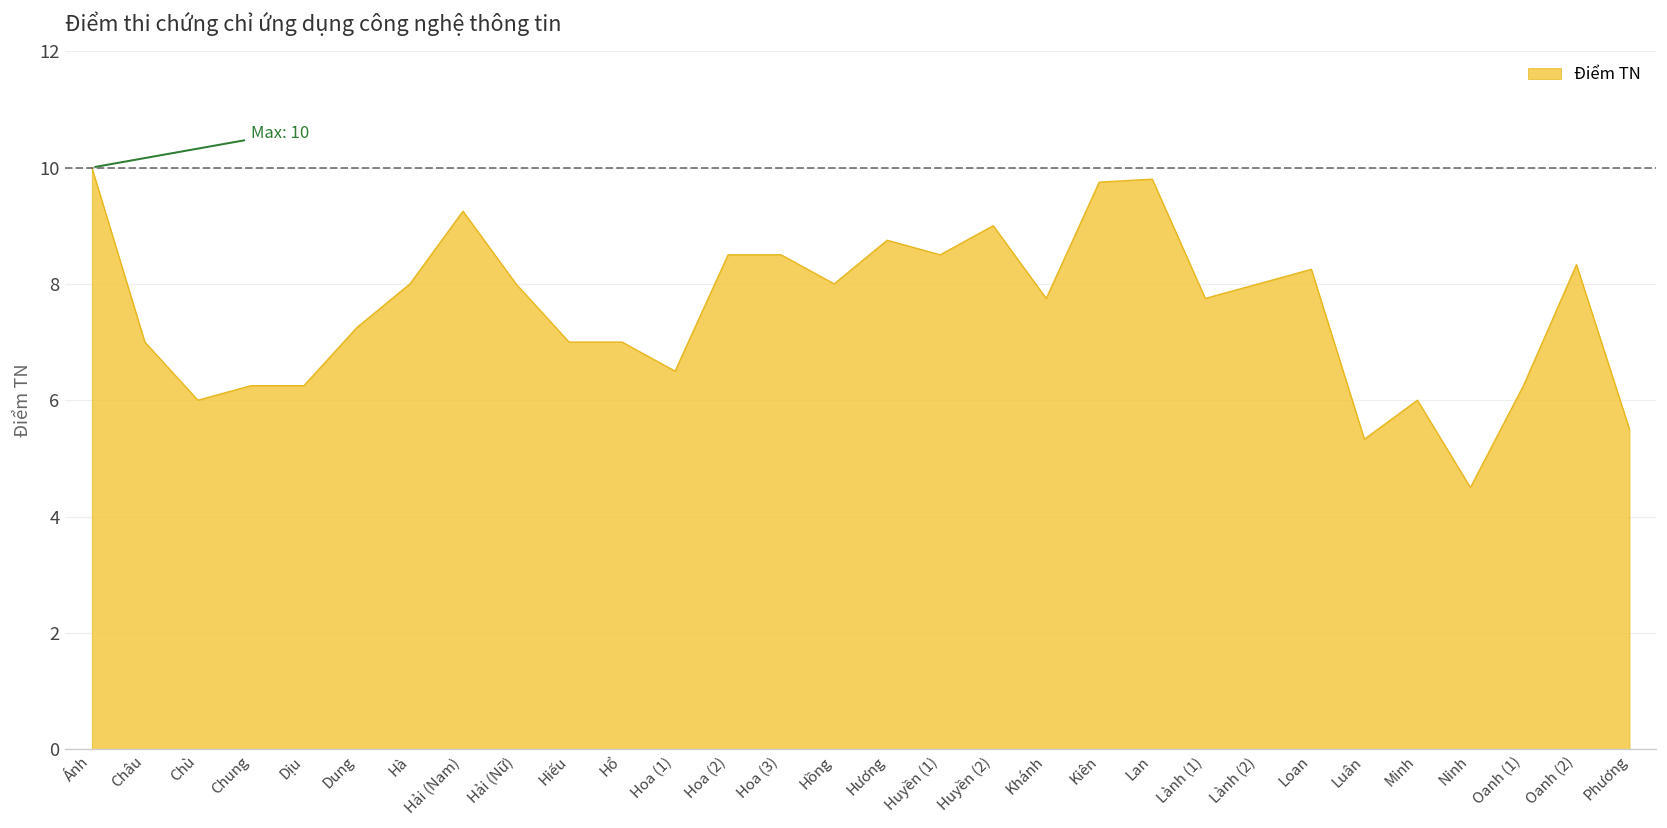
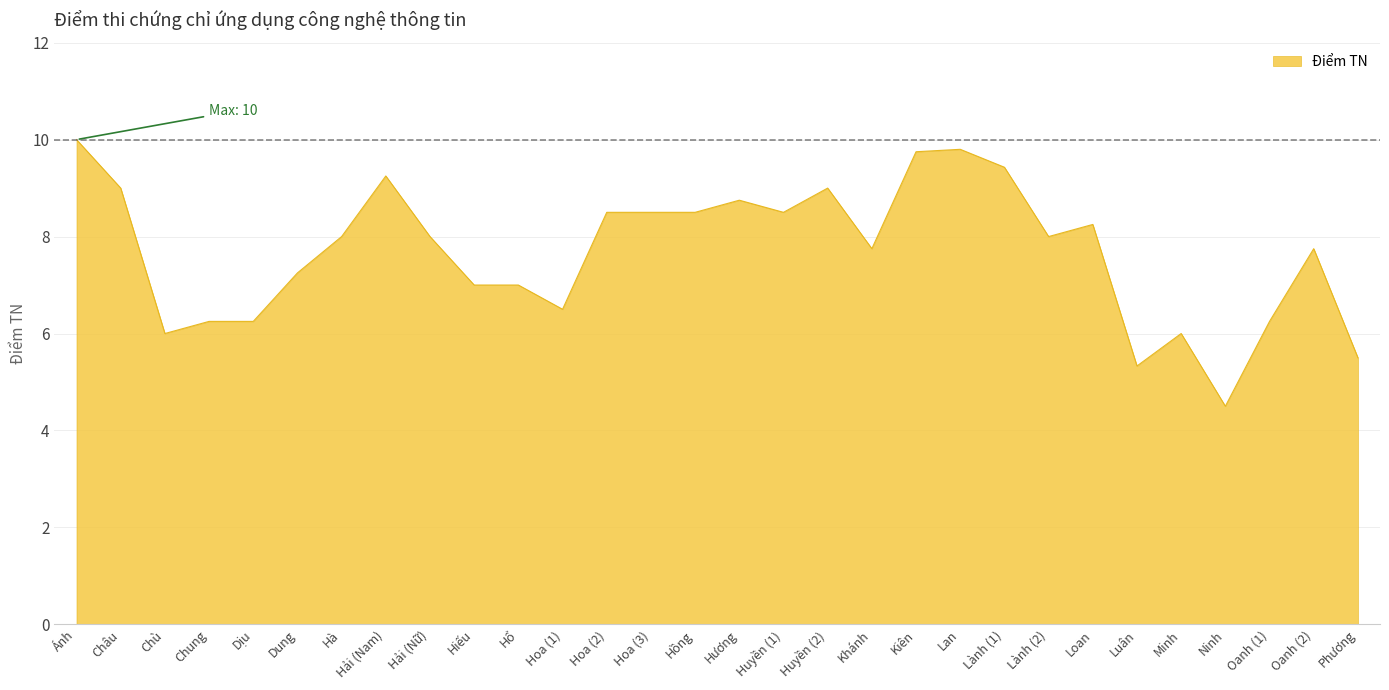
Châu: 7 -> 9
Hồng: 8.0 -> 8.5
Lành (1): 7.8 -> 9.4
Oanh (2): 8.3 -> 7.8
